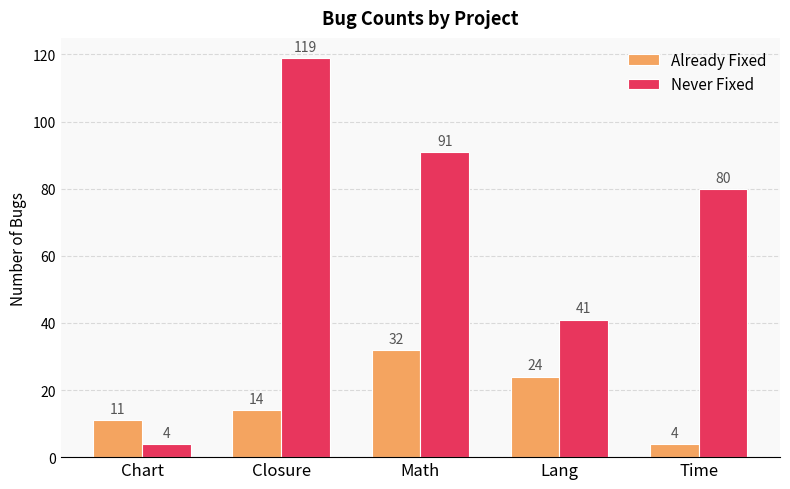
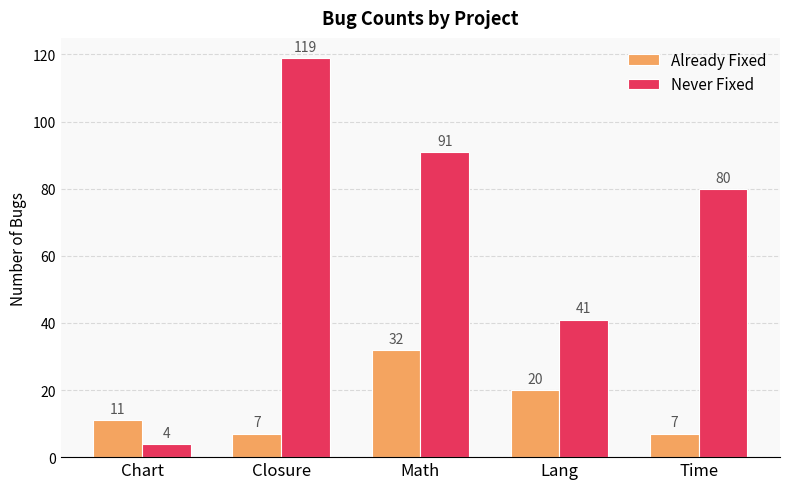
Already Fixed, Closure: 14 -> 7
Already Fixed, Lang: 24 -> 20
Already Fixed, Time: 4 -> 7
